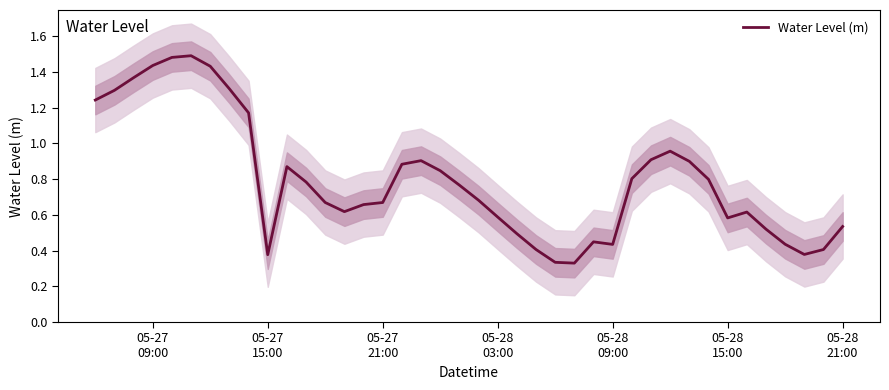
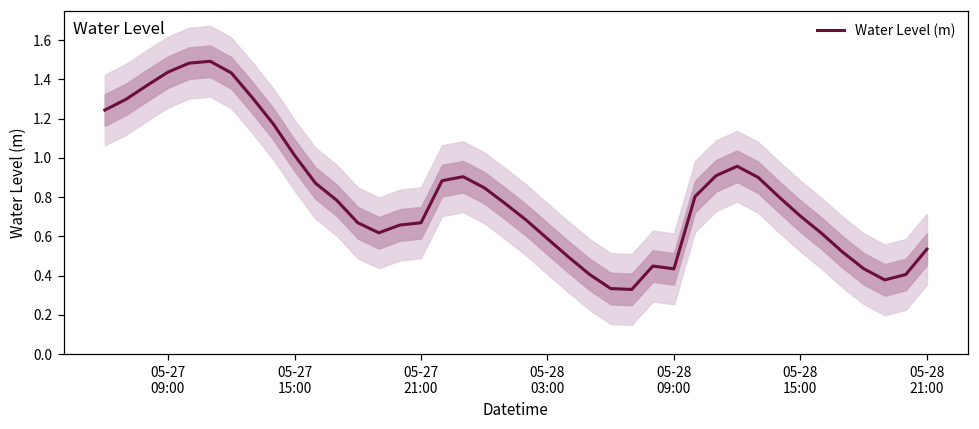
Water Level (m), 05-27 15:00: 0.38 -> 1.01
Water Level (m), 05-28 15:00: 0.58 -> 0.70
